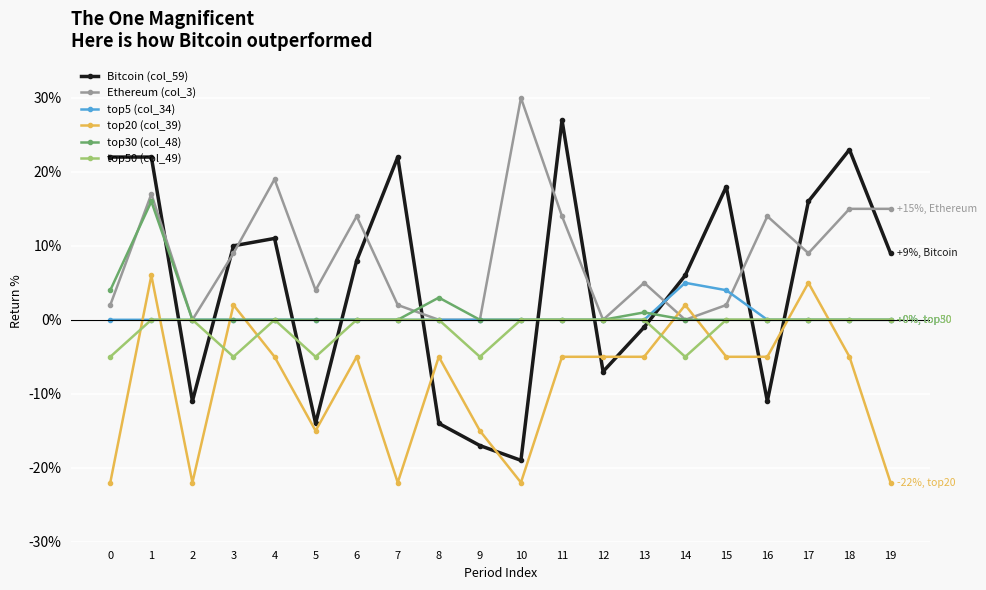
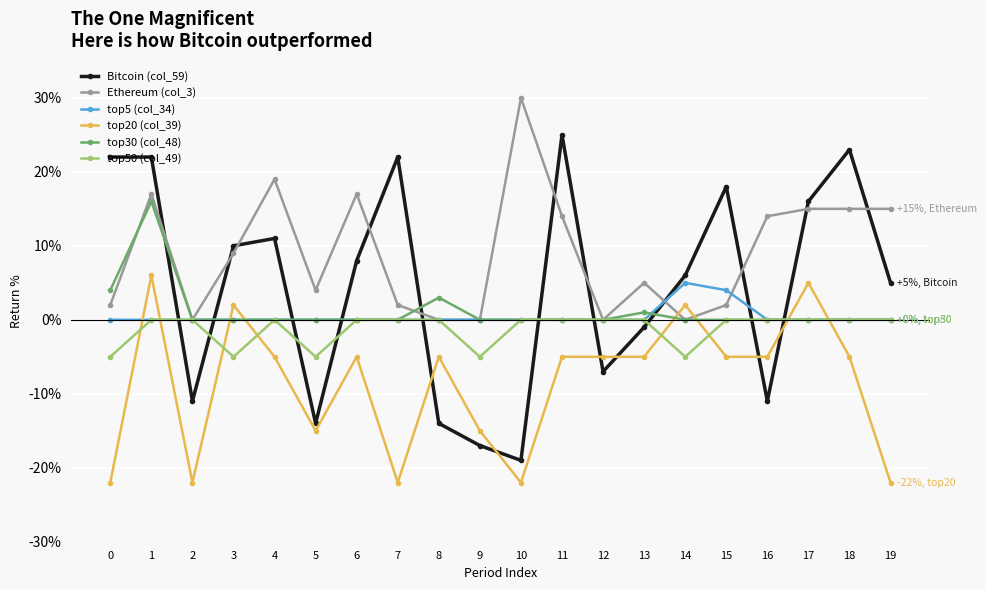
Ethereum (col_3), 6: 14% -> 17%
Bitcoin (col_59), 11: 27% -> 25%
Ethereum (col_3), 17: 9% -> 15%
Bitcoin (col_59), 19: +9%, -> +5%,
